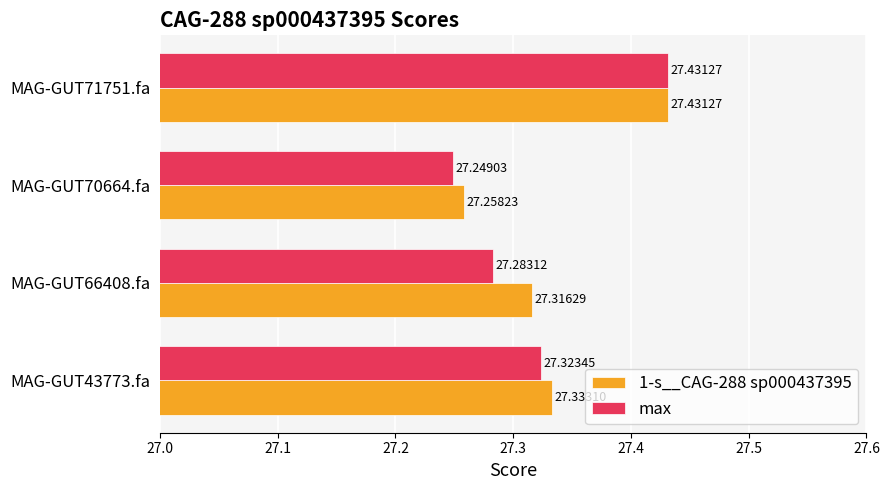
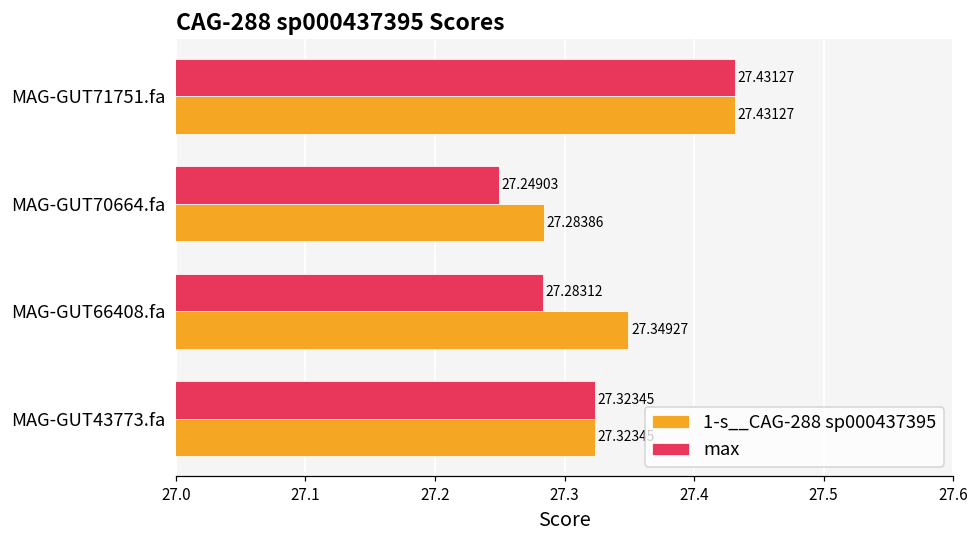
1-s__CAG-288 sp000437395, MAG-GUT70664.fa: 27.25823 -> 27.28386
1-s__CAG-288 sp000437395, MAG-GUT66408.fa: 27.31629 -> 27.34927
1-s__CAG-288 sp000437395, MAG-GUT43773.fa: 27.333 -> 27.323
